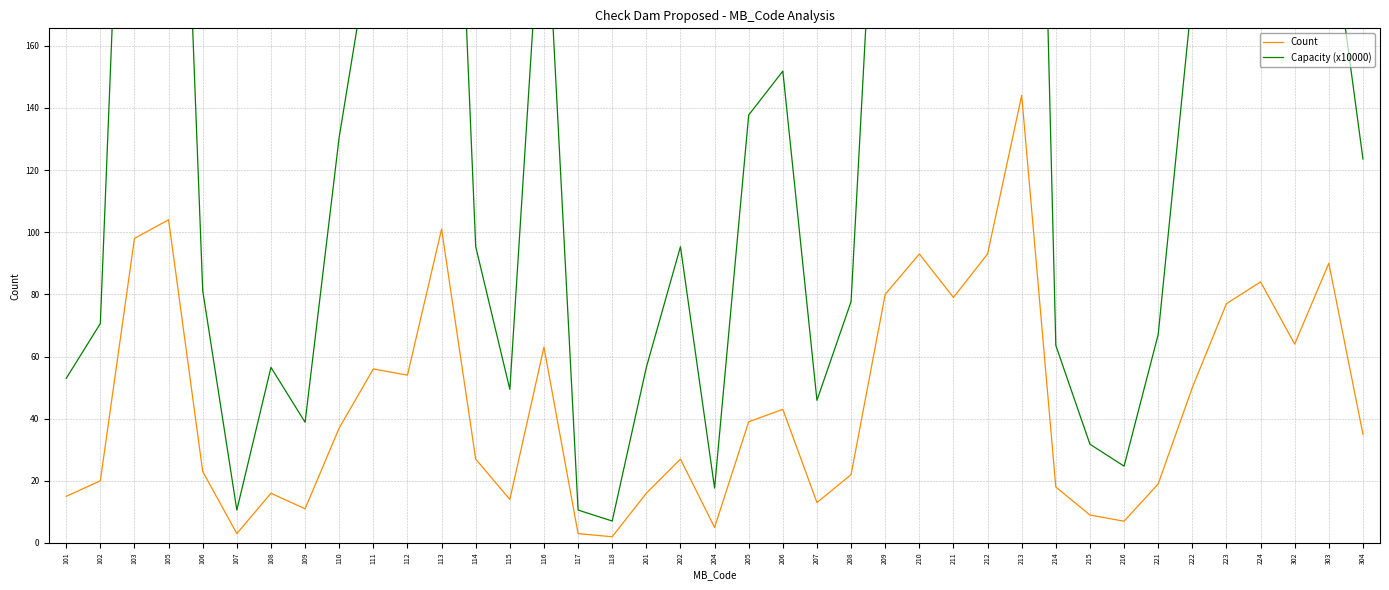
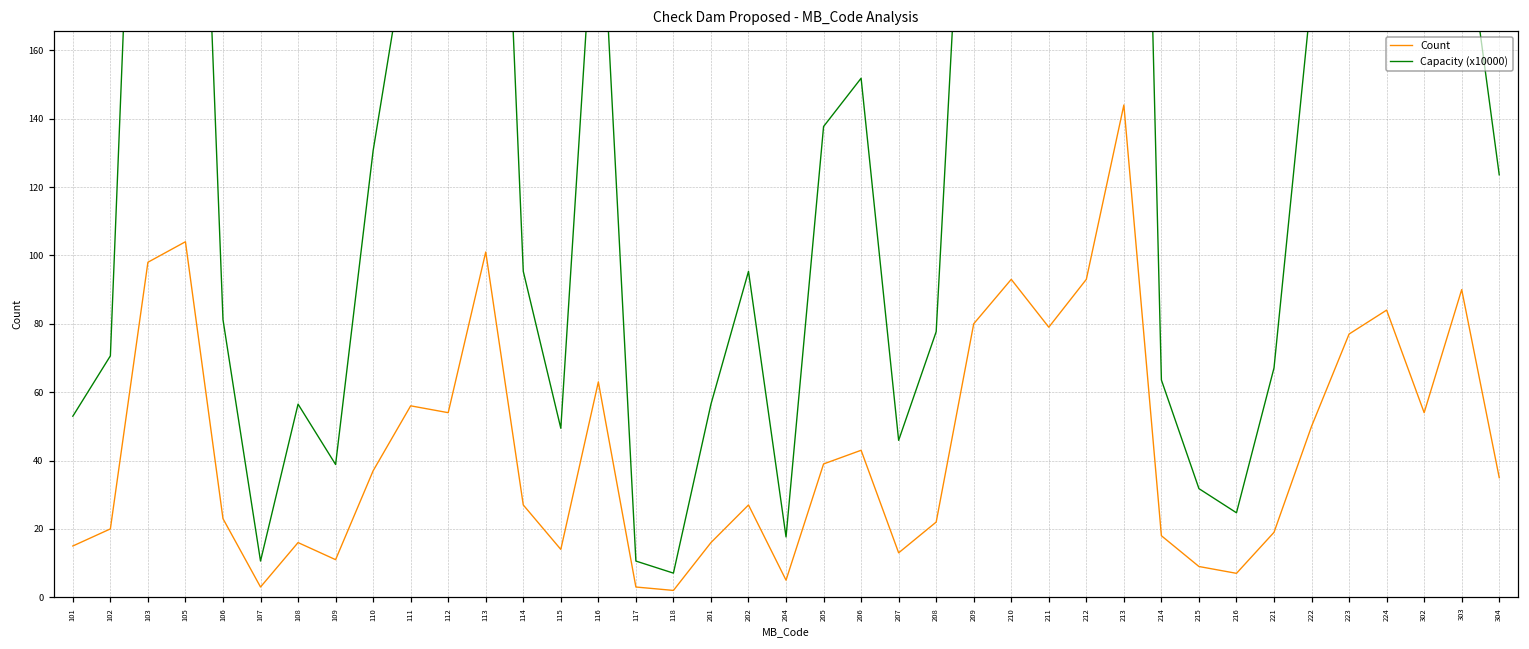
Count, 302: 64 -> 54
